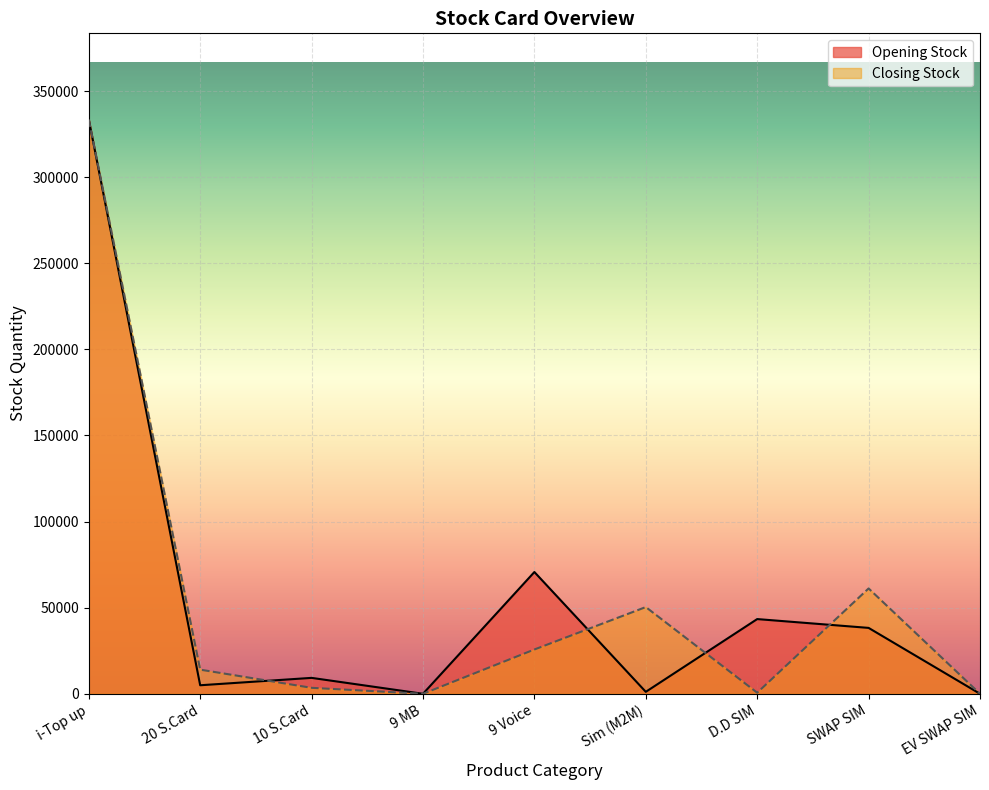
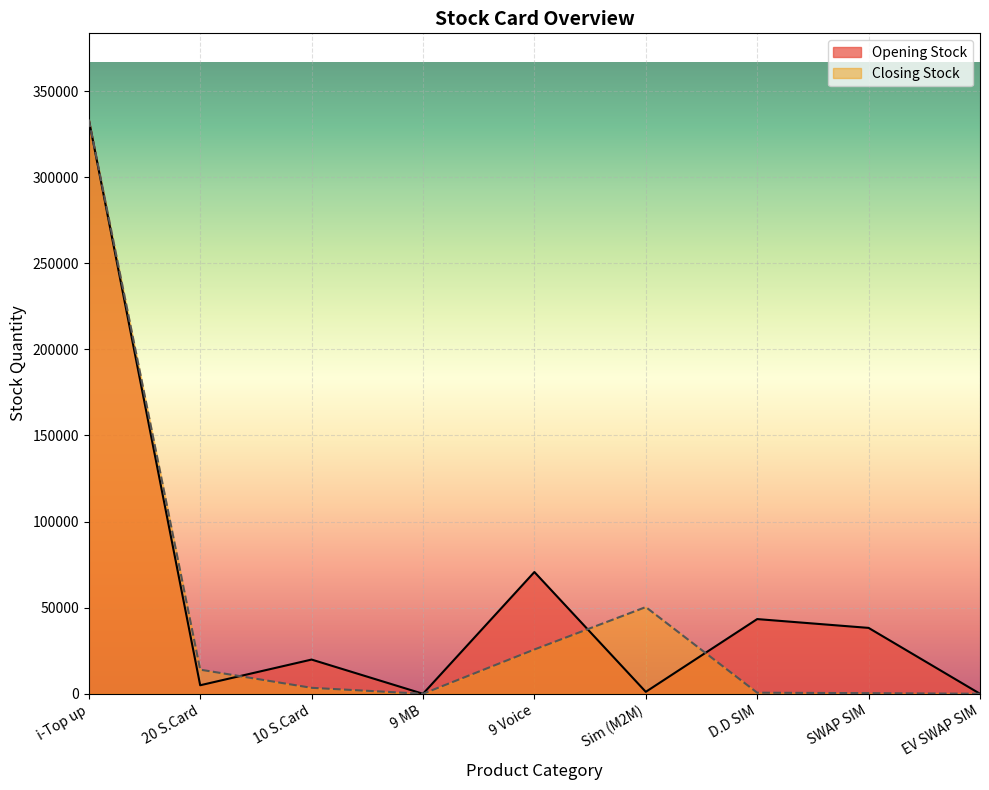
Opening Stock, 10 S.Card: 9000 -> 20000
Closing Stock, SWAP SIM: 61000 -> 0
